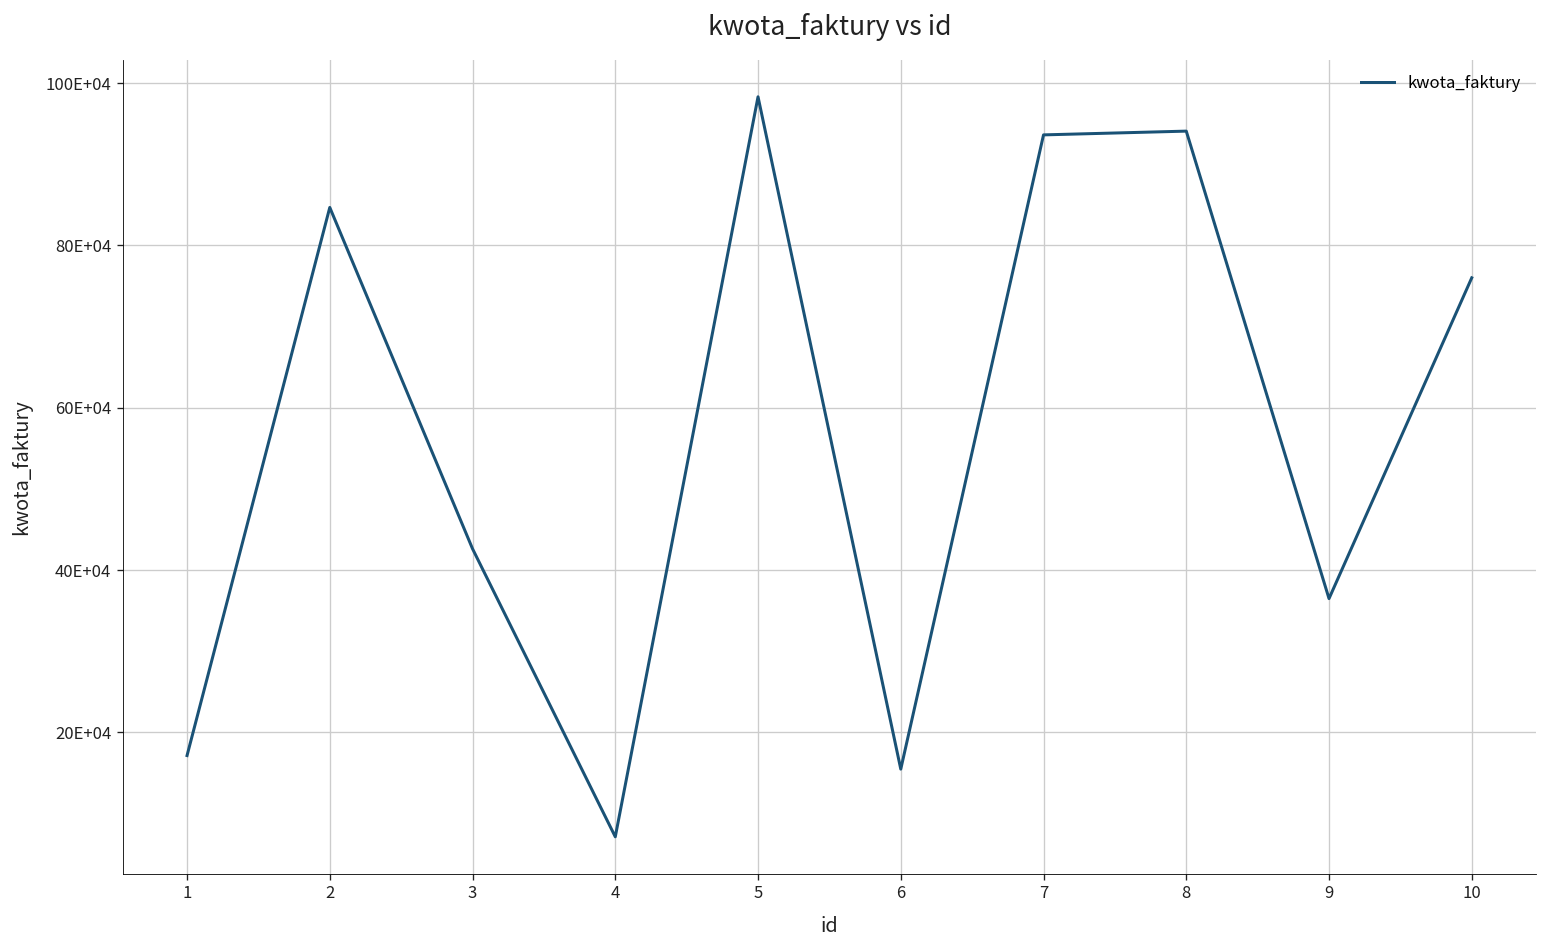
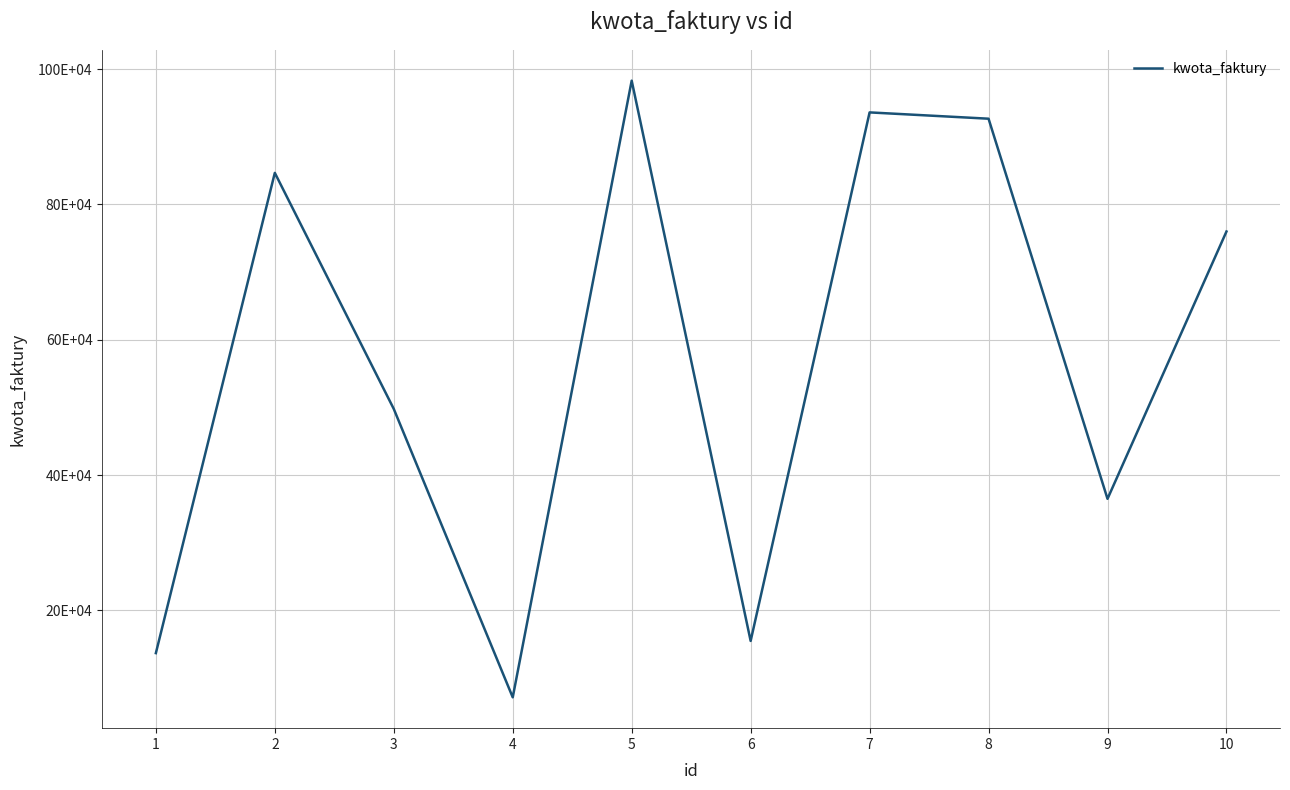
1: 170000 -> 140000
3: 430000 -> 500000
8: 940000 -> 930000
